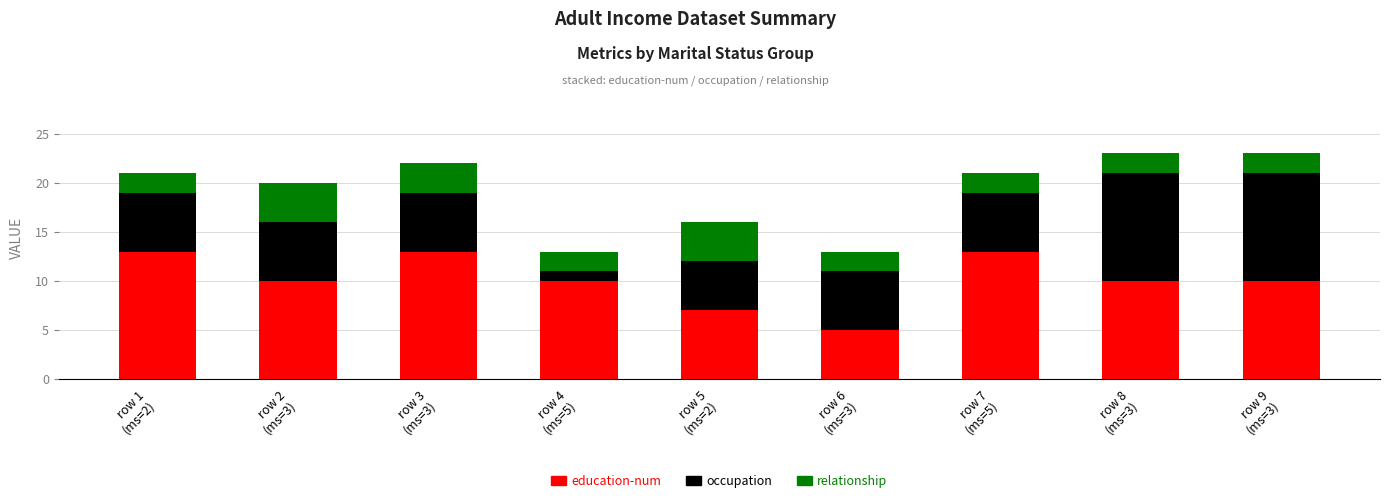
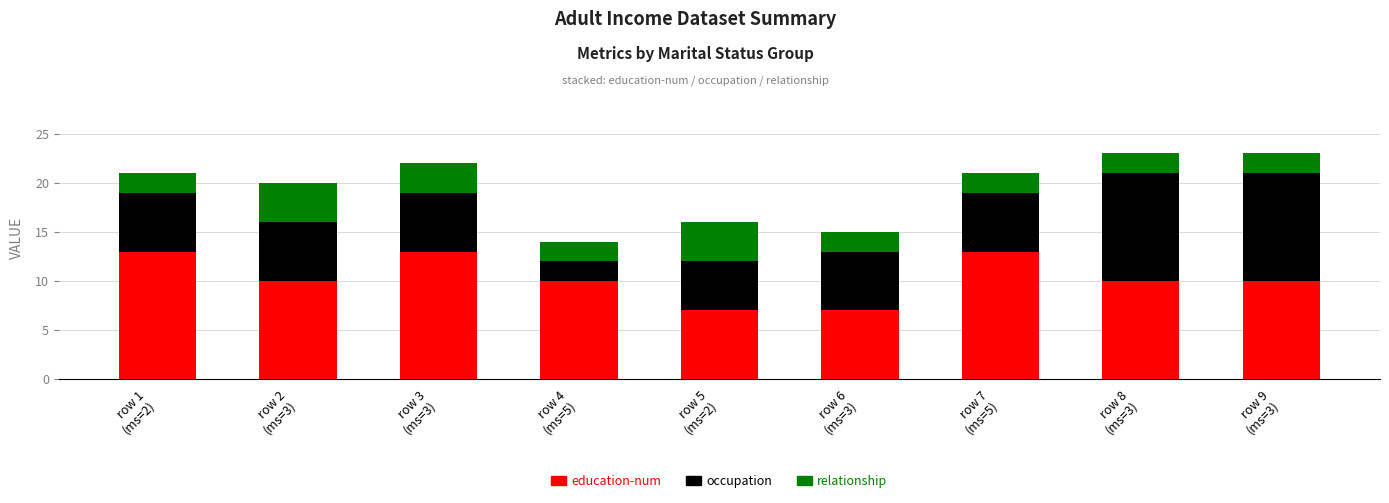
occupation, row 4 (ms=5): 1 -> 2
education-num, row 6 (ms=3): 5 -> 7
